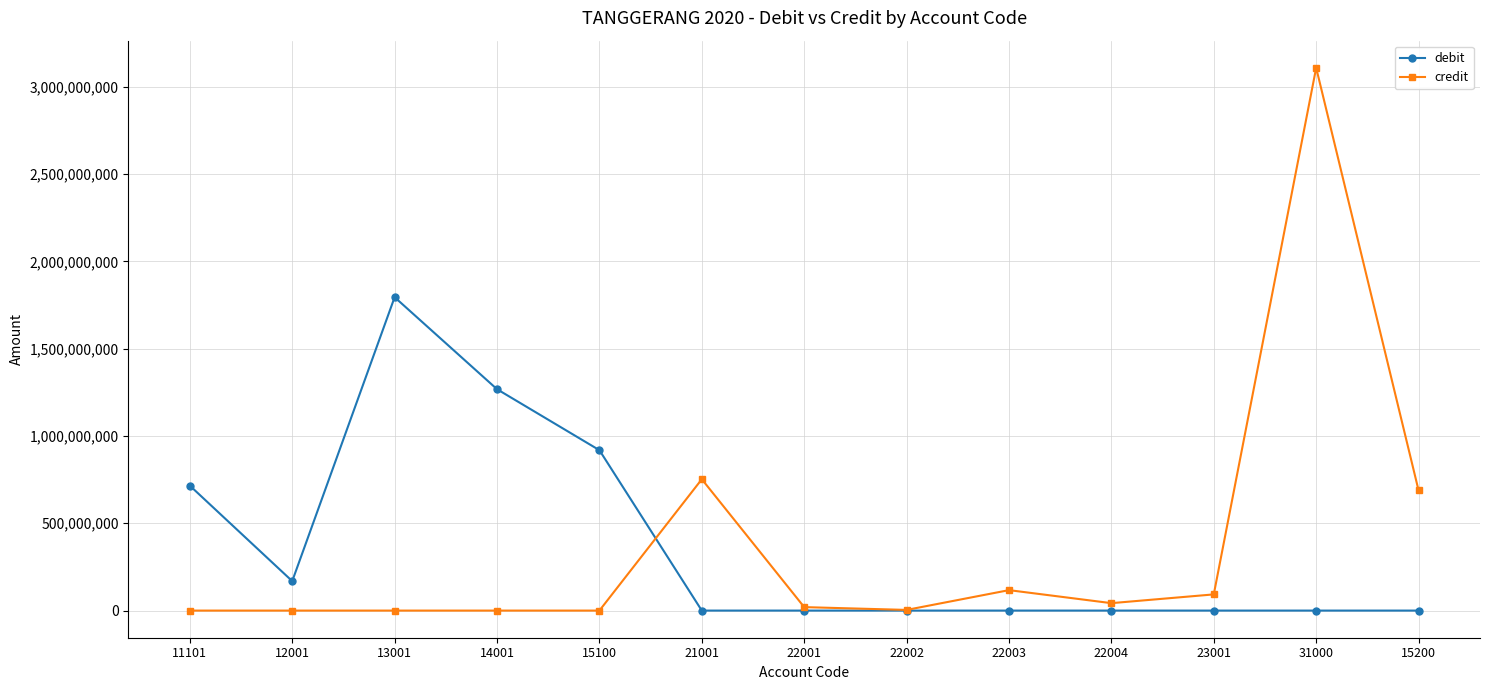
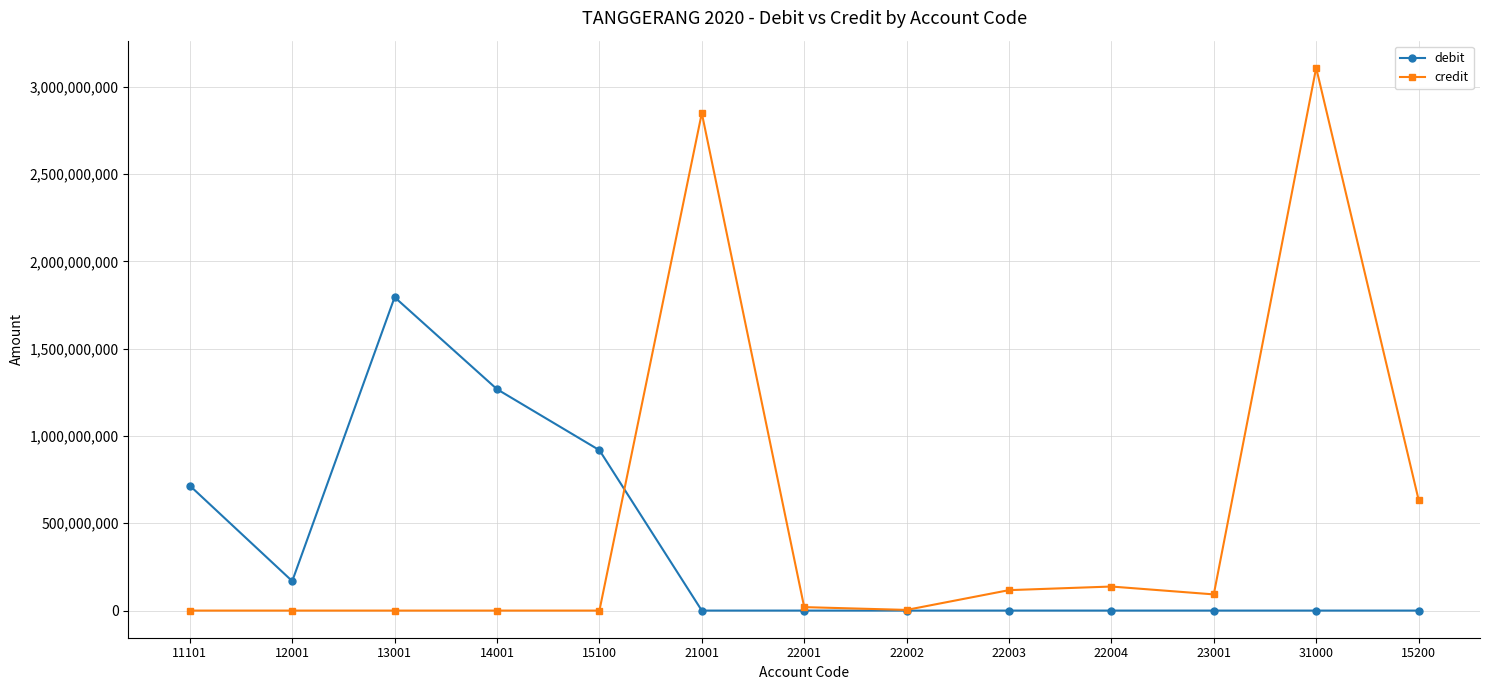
credit, 21001: 750,000,000 -> 2,850,000,000
credit, 22004: 40,000,000 -> 140,000,000
credit, 15200: 690,000,000 -> 640,000,000
